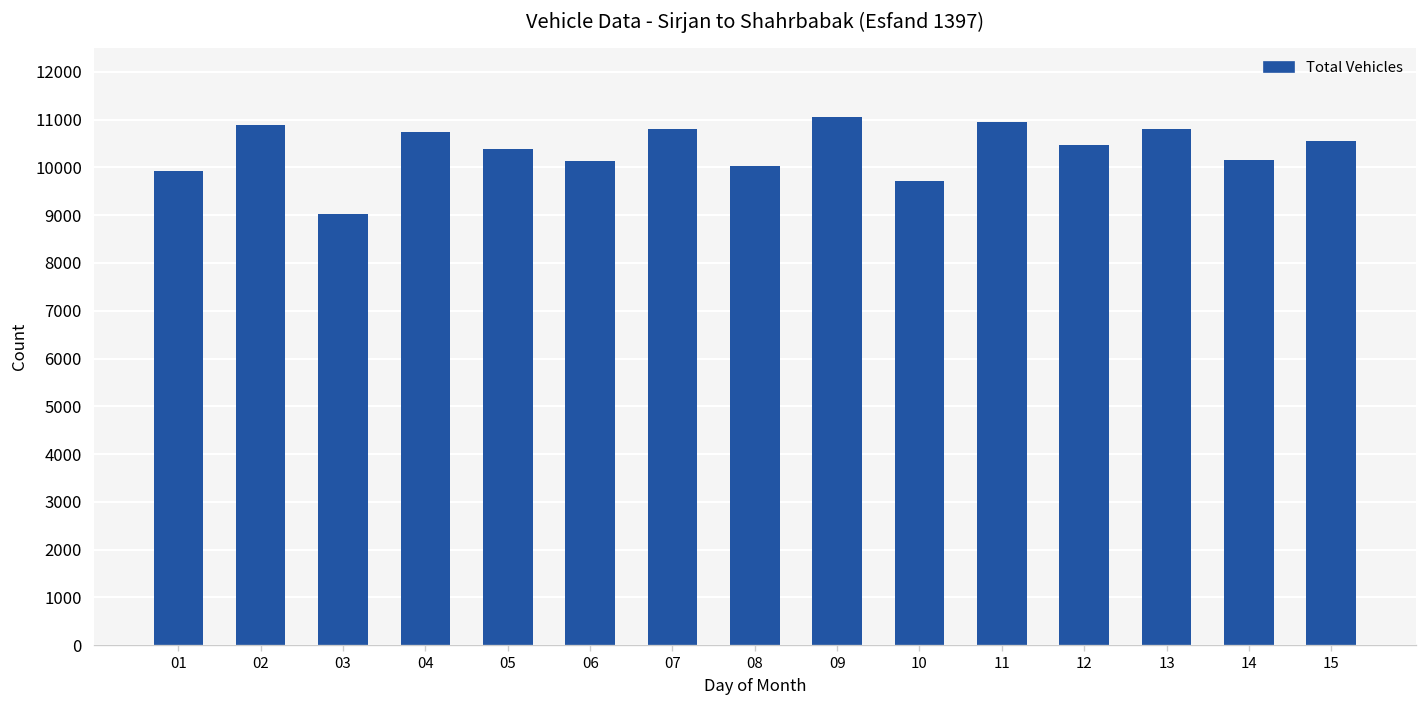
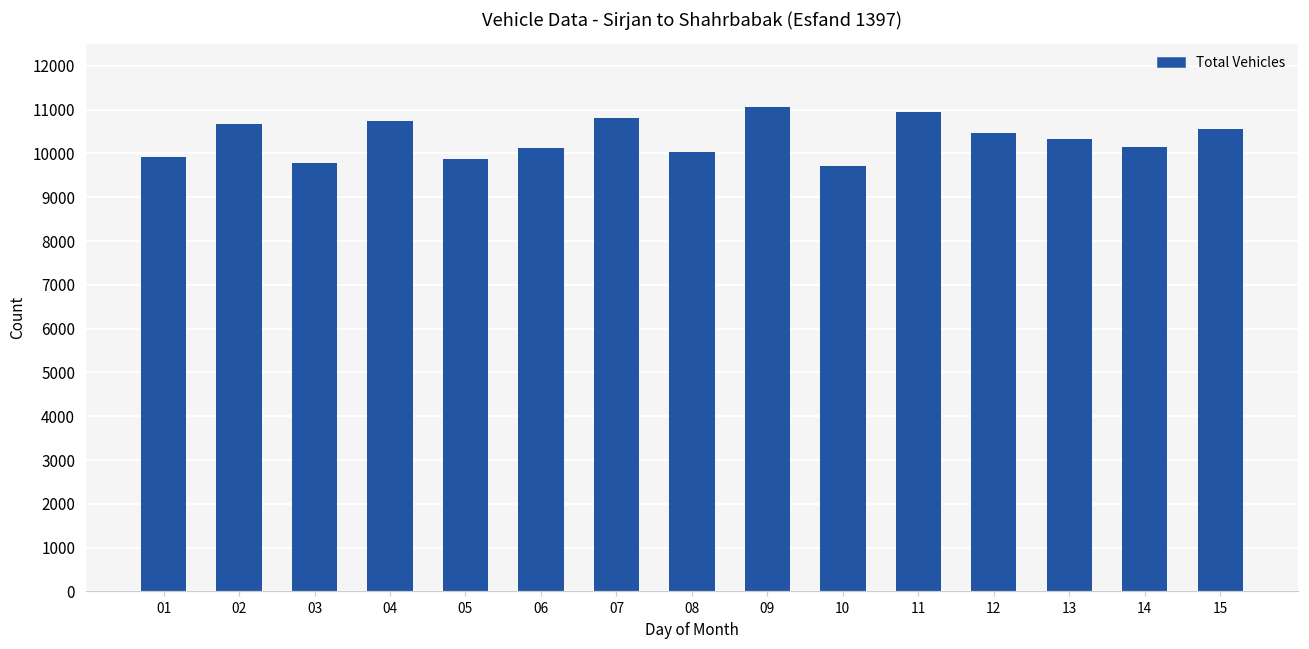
02: 10900 -> 10700
03: 9000 -> 9800
05: 10400 -> 9900
13: 10800 -> 10300
